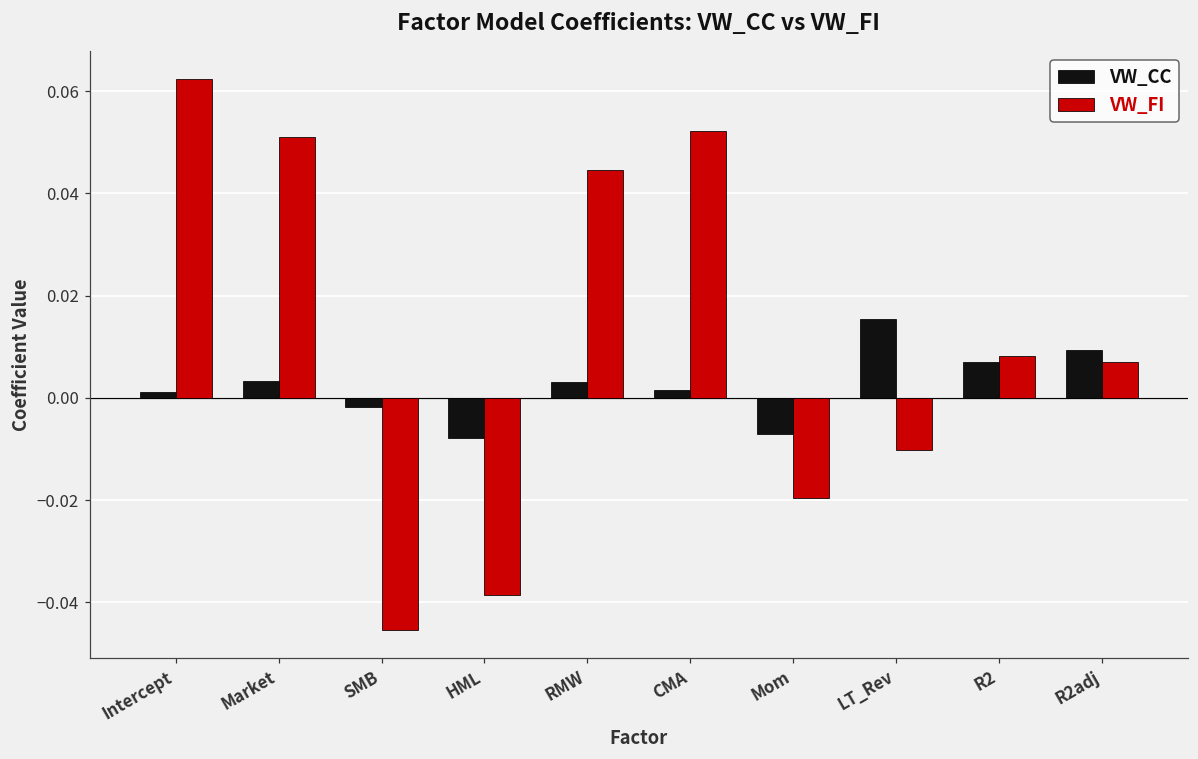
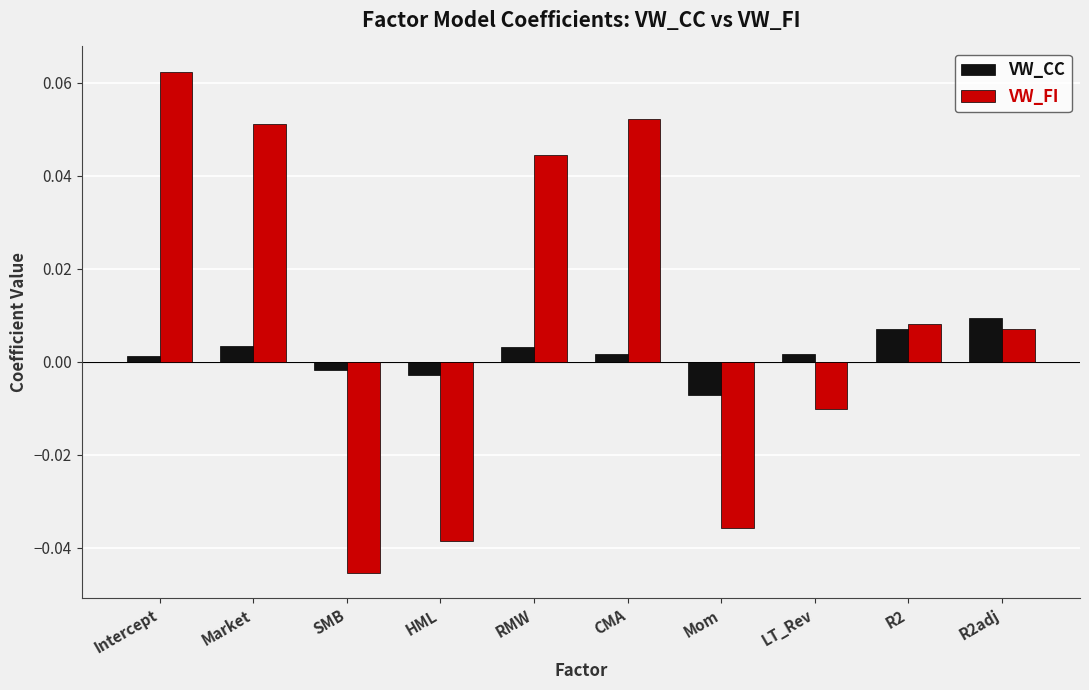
VW_CC, HML: -0.008 -> -0.003
VW_FI, Mom: -0.020 -> -0.036
VW_CC, LT_Rev: 0.016 -> 0.002
